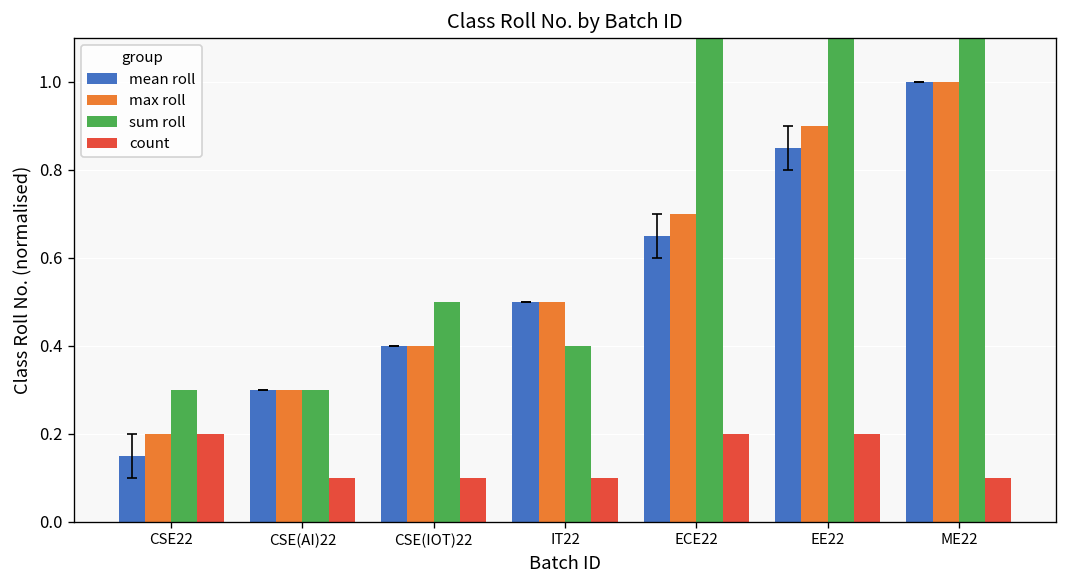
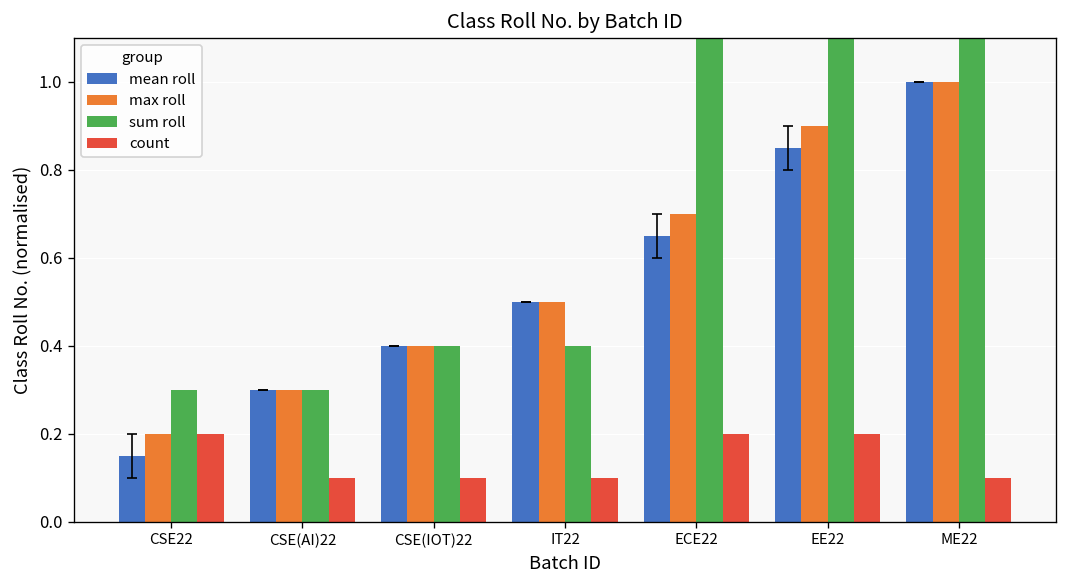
sum roll, CSE(IOT)22: 0.50 -> 0.40
